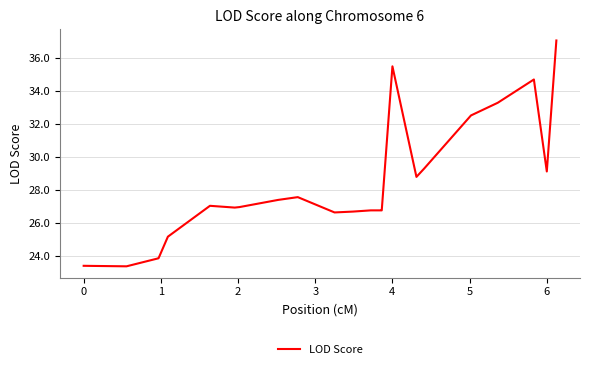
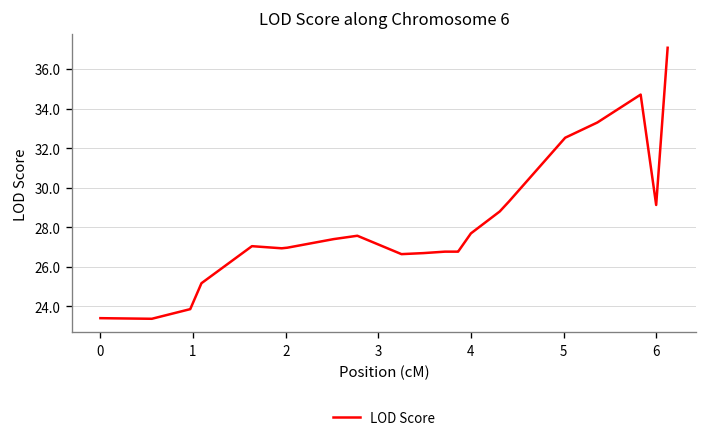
4: 35.5 -> 27.7
